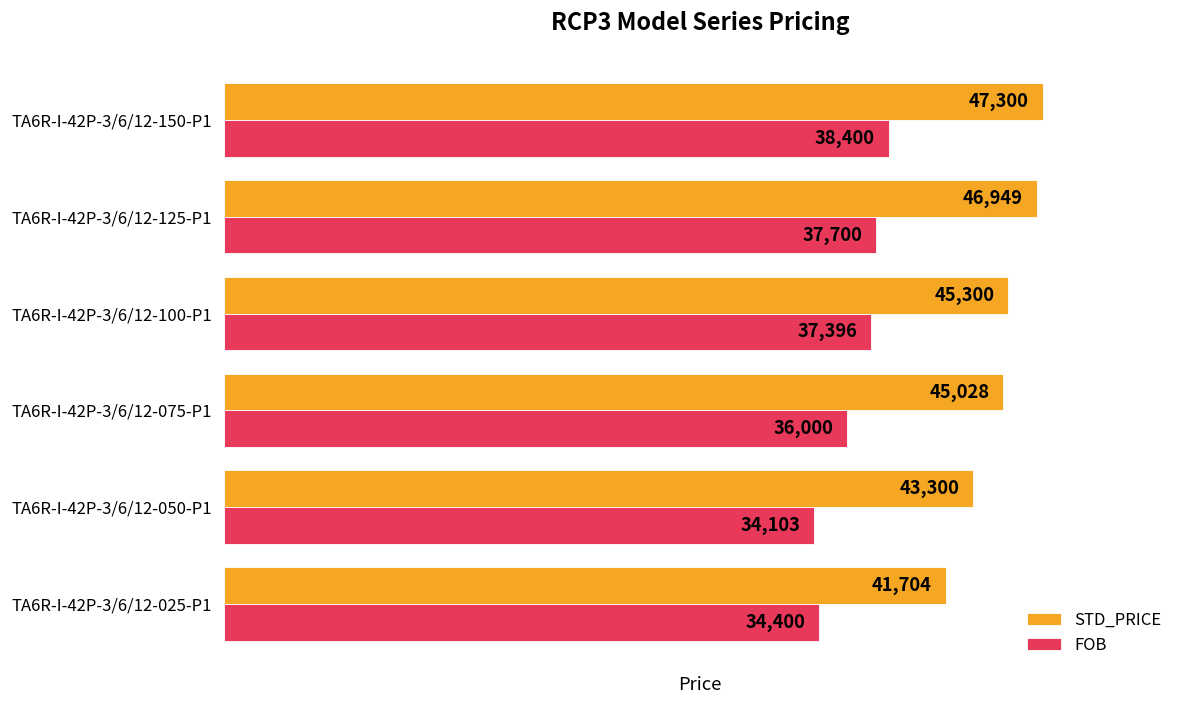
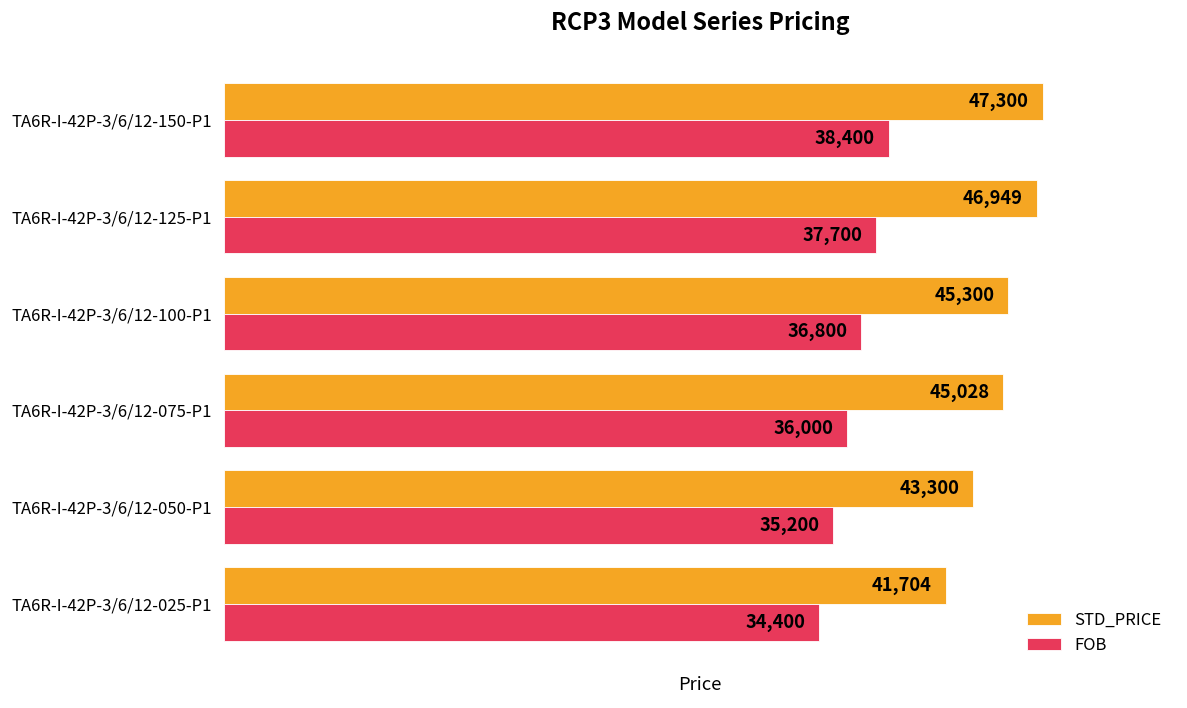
FOB, TA6R-I-42P-3/6/12-100-P1: 37,396 -> 36,800
FOB, TA6R-I-42P-3/6/12-050-P1: 34,103 -> 35,200
